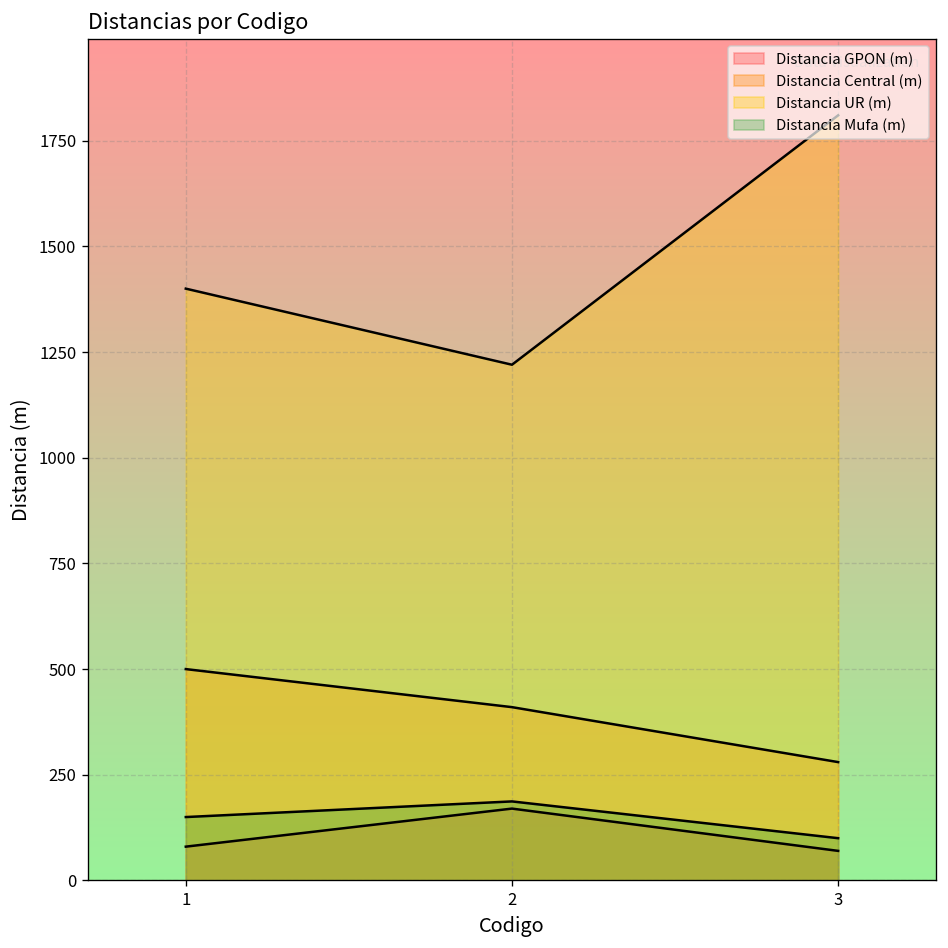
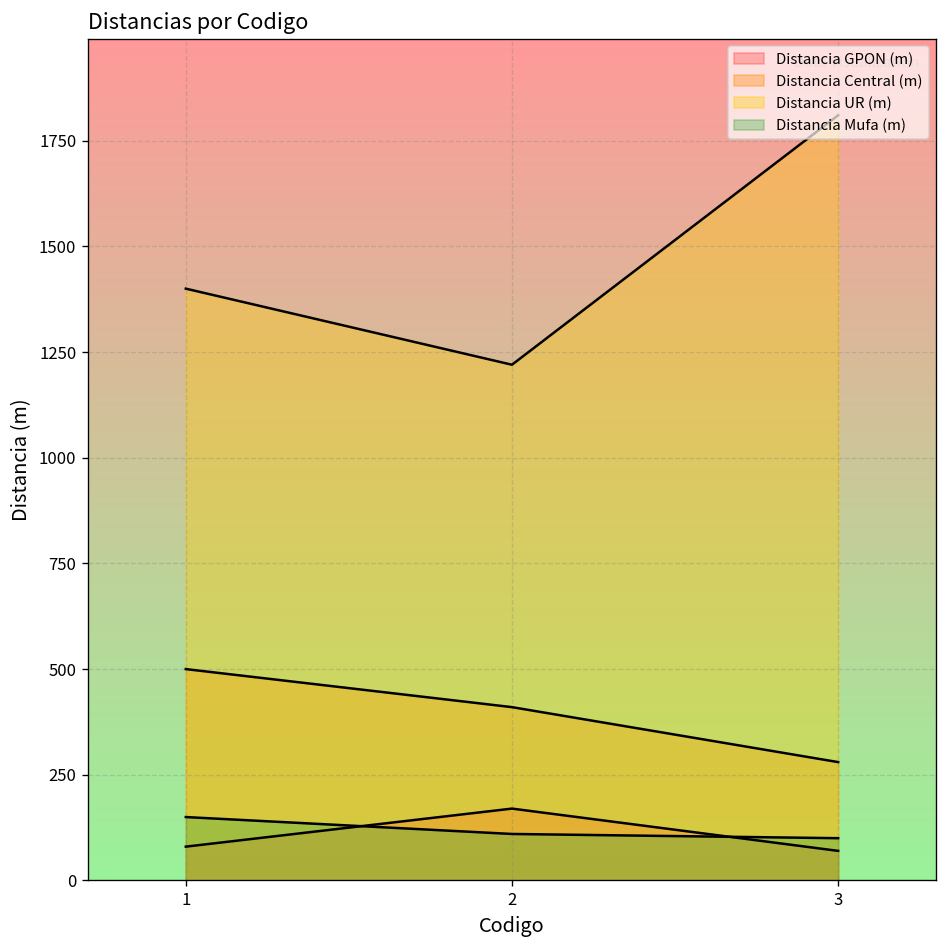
Distancia Mufa (m), 2: 190 -> 110
